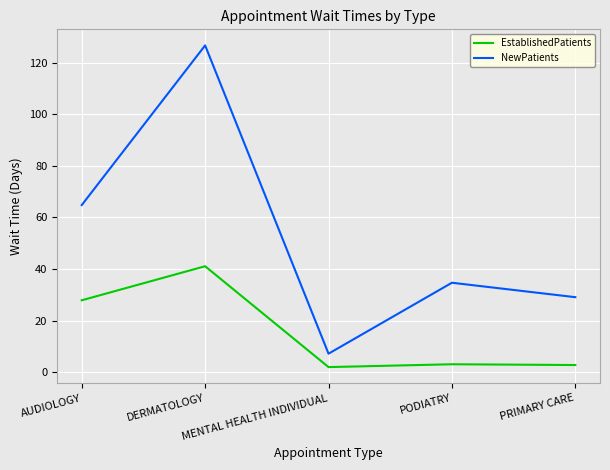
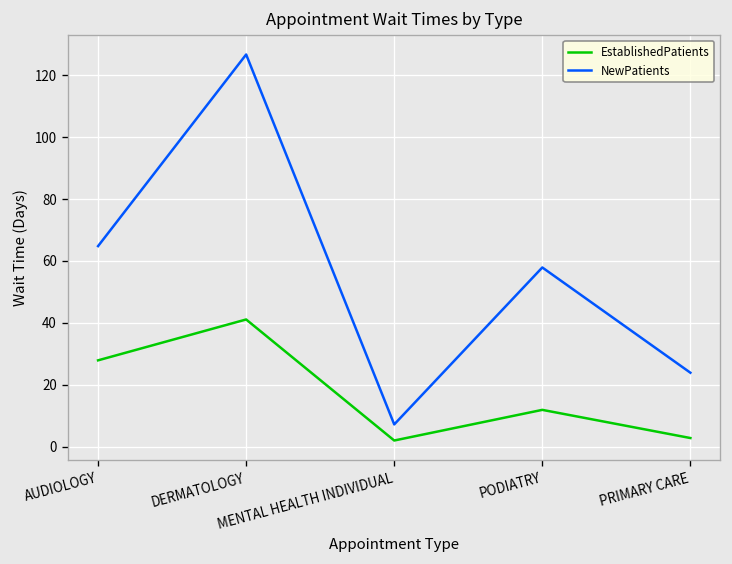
EstablishedPatients, PODIATRY: 3 -> 12
NewPatients, PODIATRY: 35 -> 58
NewPatients, PRIMARY CARE: 29 -> 24
